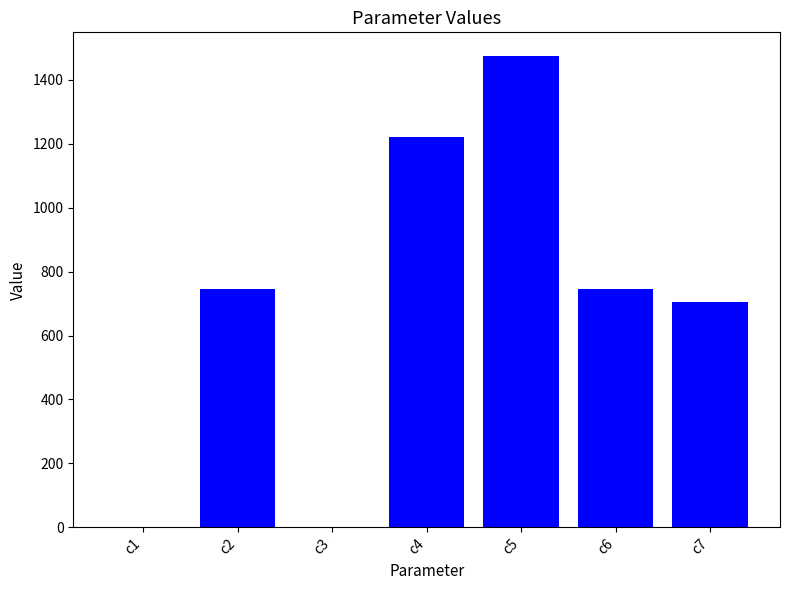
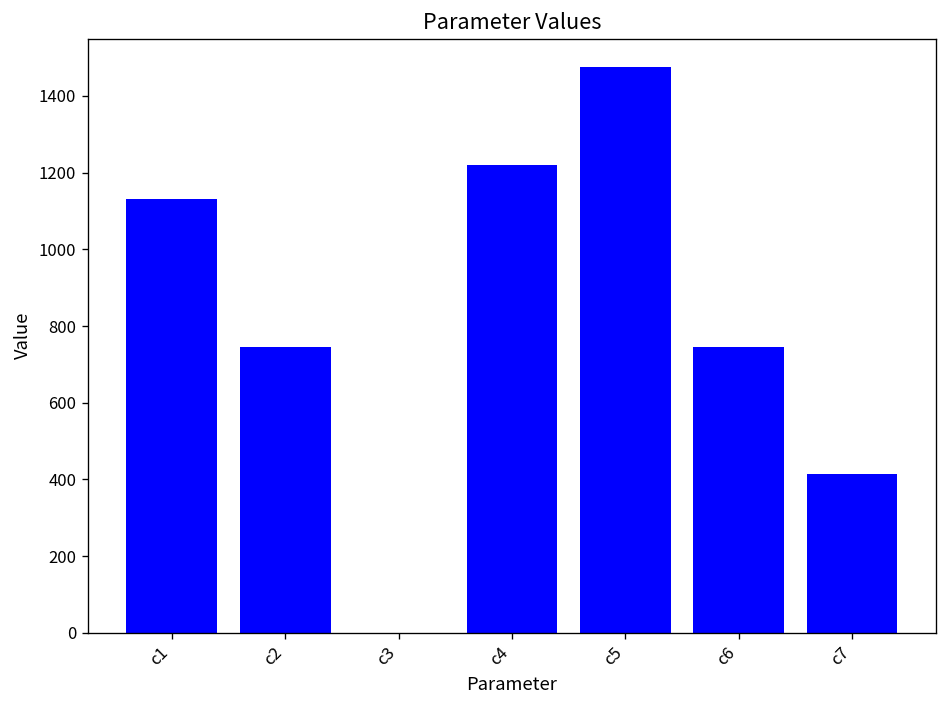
c1: 0 -> 1130
c7: 700 -> 410
